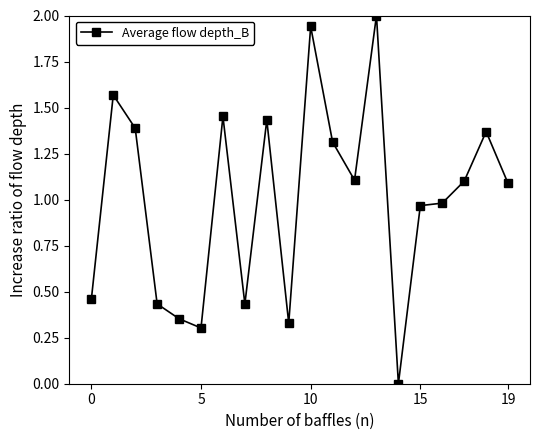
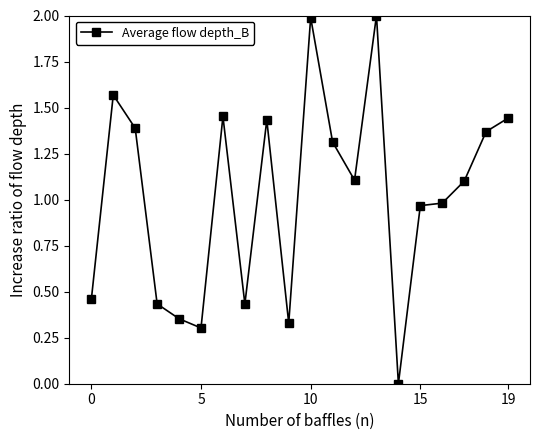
10: 1.94 -> 1.99
19: 1.09 -> 1.44
